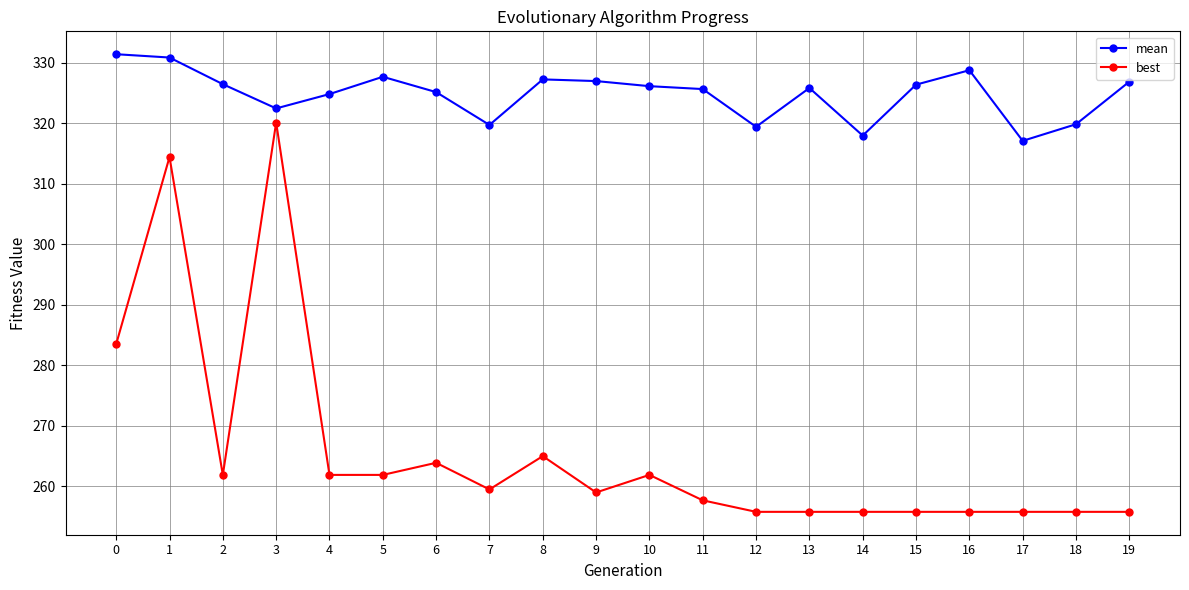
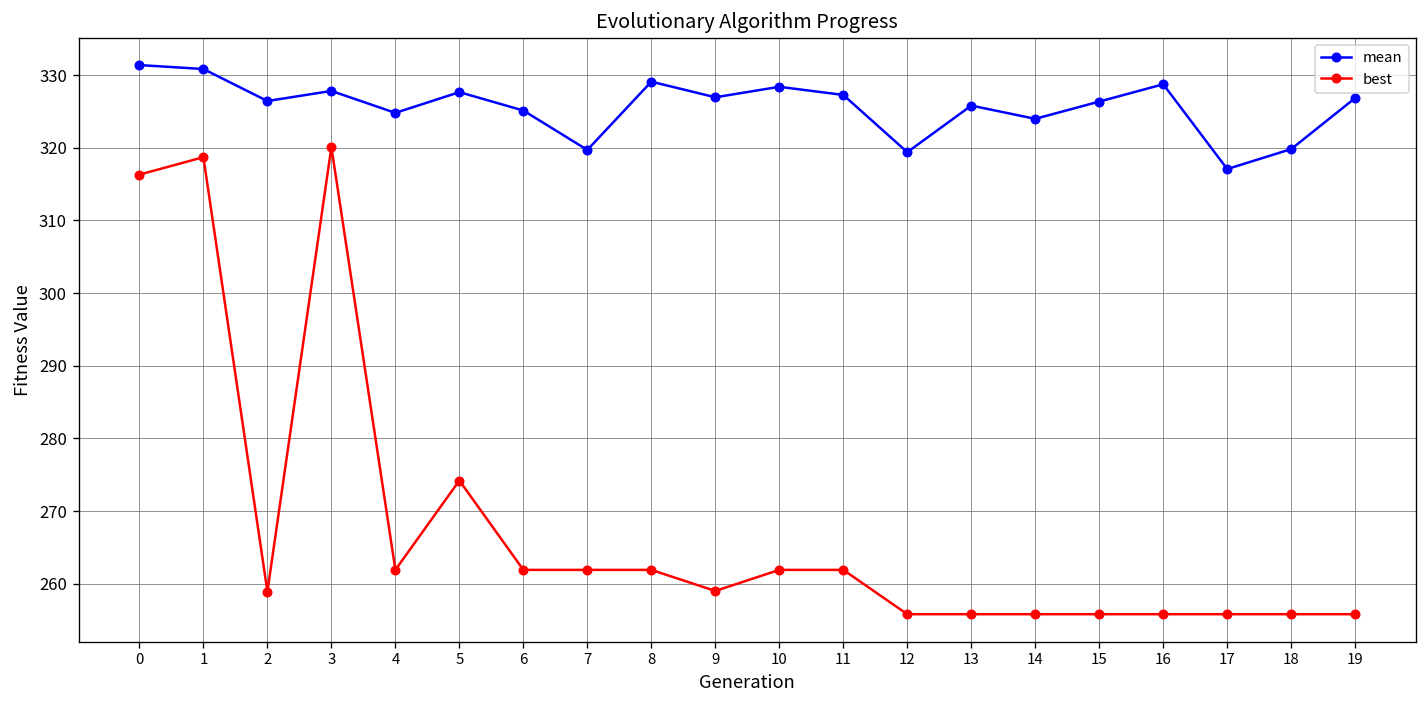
best, 0: 284 -> 316
best, 1: 314 -> 319
best, 2: 262 -> 259
mean, 3: 322 -> 328
best, 5: 262 -> 274
best, 6: 264 -> 262
best, 7: 260 -> 262
mean, 8: 327 -> 329
best, 8: 265 -> 262
mean, 10: 326 -> 328
mean, 11: 326 -> 327
best, 11: 258 -> 262
mean, 14: 318 -> 324
